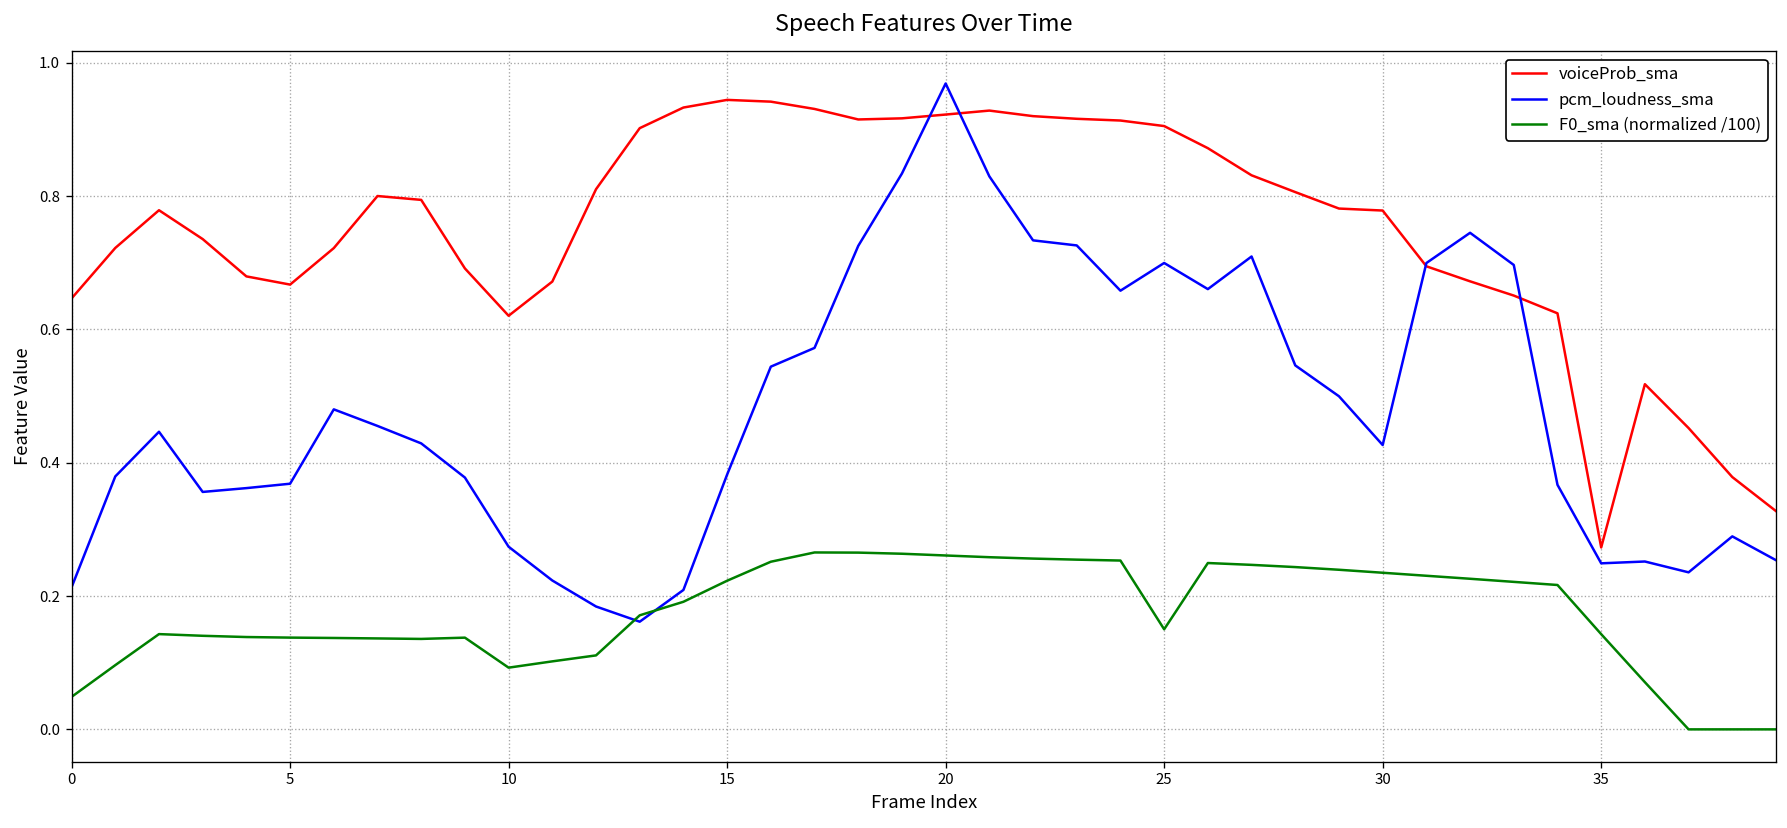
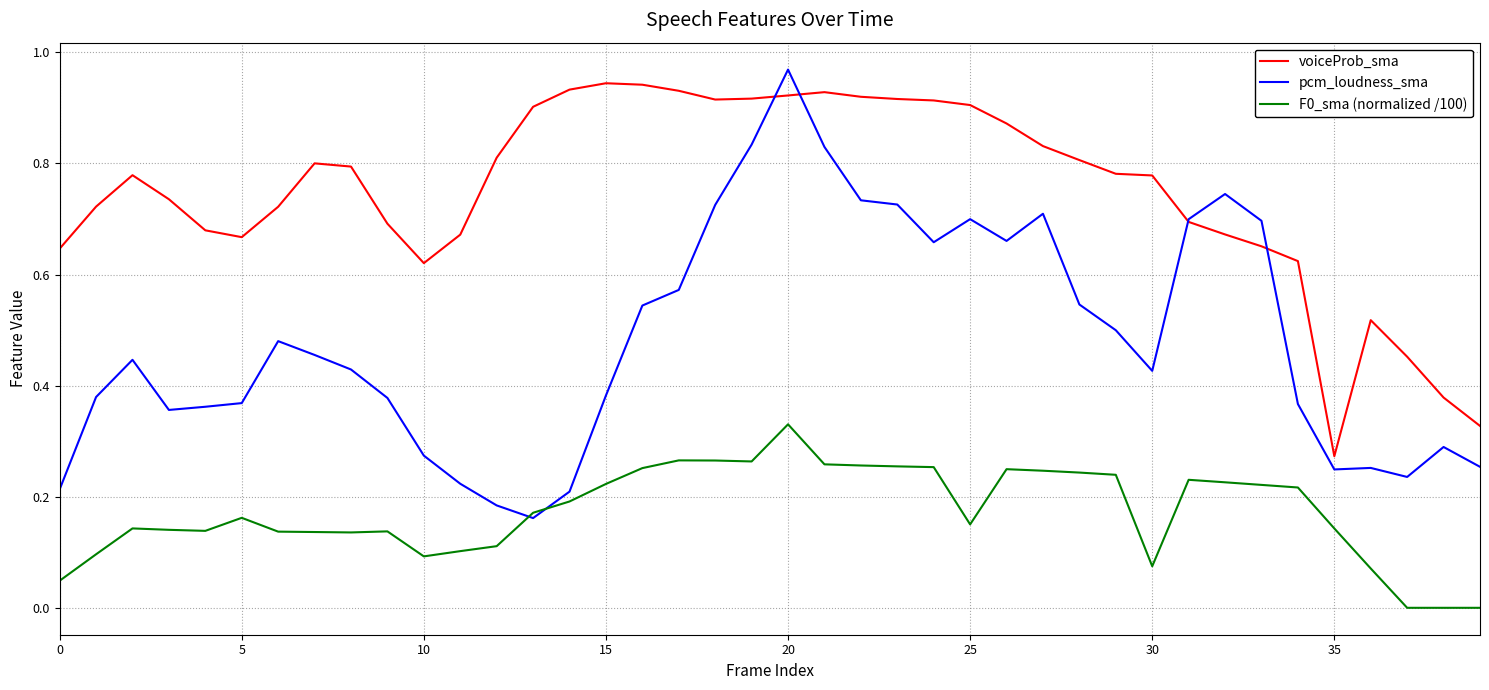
F0_sma (normalized /100), 5: 0.14 -> 0.16
F0_sma (normalized /100), 20: 0.26 -> 0.33
F0_sma (normalized /100), 30: 0.24 -> 0.07
